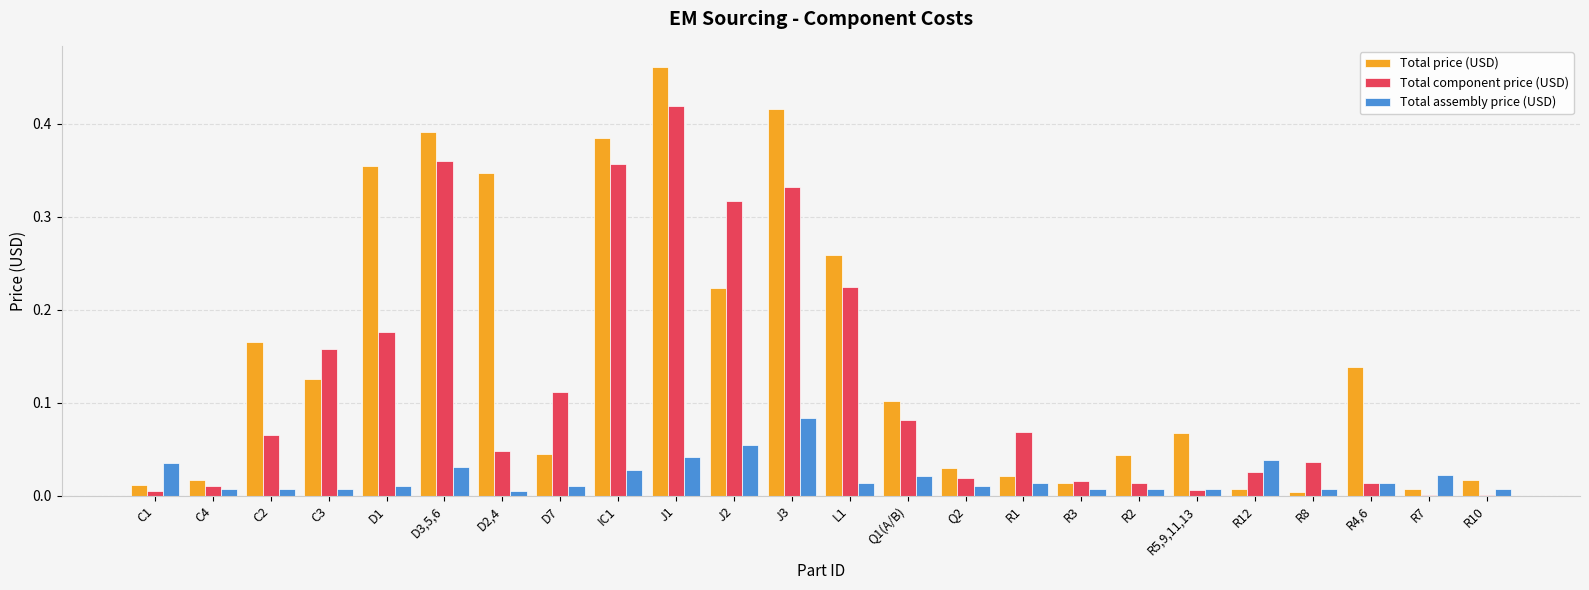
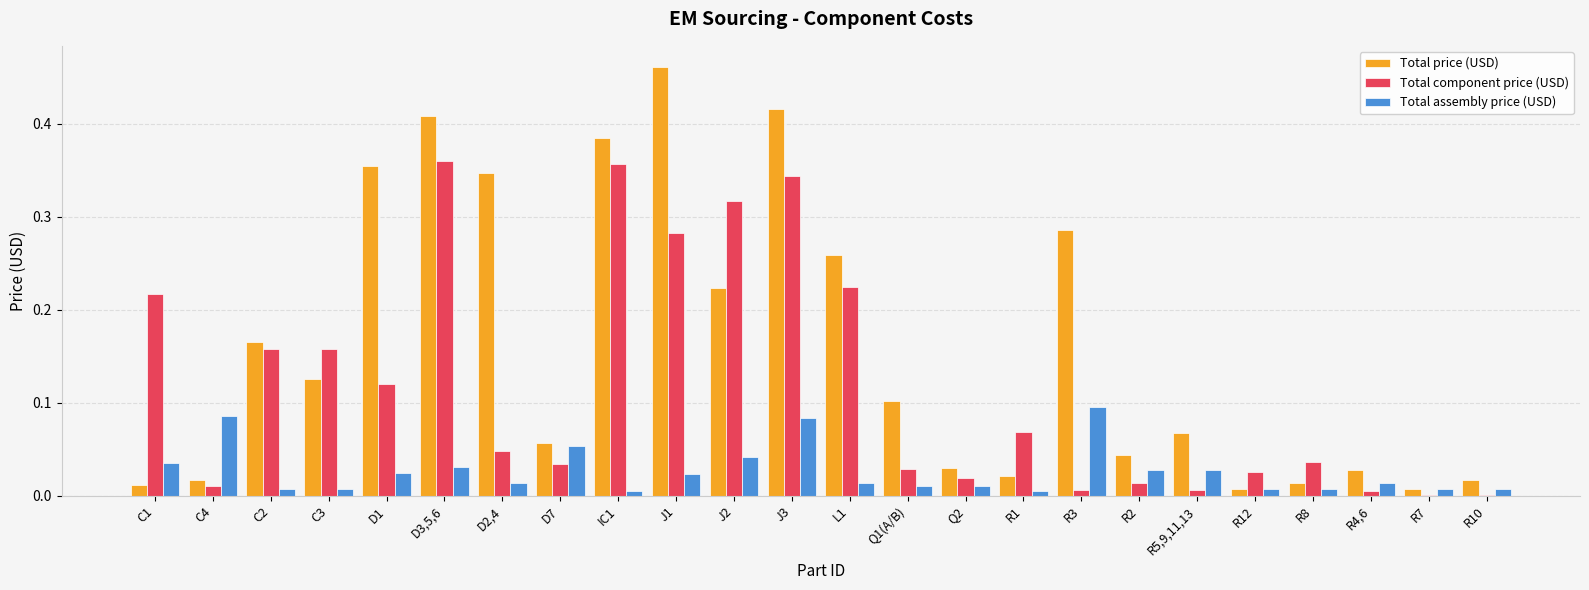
Total component price (USD), C1: 0.00 -> 0.22
Total assembly price (USD), C4: 0.01 -> 0.09
Total component price (USD), C2: 0.07 -> 0.16
Total component price (USD), D1: 0.18 -> 0.12
Total assembly price (USD), D1: 0.01 -> 0.02
Total price (USD), D3,5,6: 0.39 -> 0.41
Total assembly price (USD), D2,4: 0.005 -> 0.014
Total price (USD), D7: 0.05 -> 0.06
Total component price (USD), D7: 0.11 -> 0.03
Total assembly price (USD), D7: 0.01 -> 0.05
Total assembly price (USD), IC1: 0.03 -> 0.01
Total component price (USD), J1: 0.42 -> 0.28
Total assembly price (USD), J1: 0.04 -> 0.02
Total assembly price (USD), J2: 0.06 -> 0.04
Total component price (USD), J3: 0.33 -> 0.34
Total component price (USD), Q1(A/B): 0.08 -> 0.03
Total assembly price (USD), Q1(A/B): 0.02 -> 0.01
Total assembly price (USD), R1: 0.014 -> 0.005
Total price (USD), R3: 0.01 -> 0.29
Total component price (USD), R3: 0.02 -> 0.01
Total assembly price (USD), R3: 0.01 -> 0.10
Total assembly price (USD), R2: 0.01 -> 0.03
Total assembly price (USD), R5,9,11,13: 0.01 -> 0.03
Total assembly price (USD), R12: 0.04 -> 0.01
Total price (USD), R8: 0.00 -> 0.01
Total price (USD), R4,6: 0.14 -> 0.03
Total component price (USD), R4,6: 0.01 -> 0.00
Total assembly price (USD), R7: 0.02 -> 0.01
